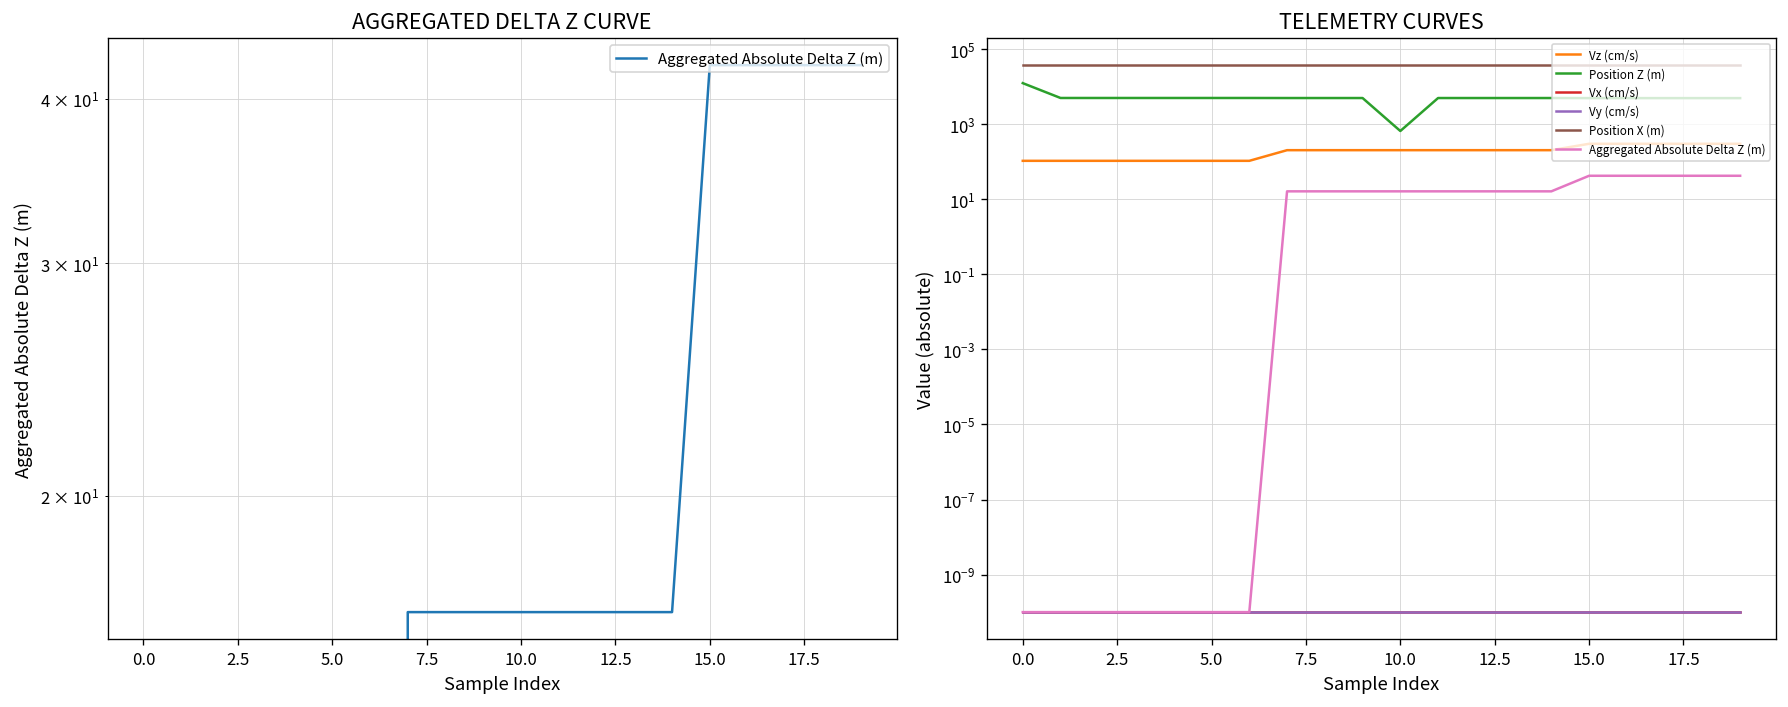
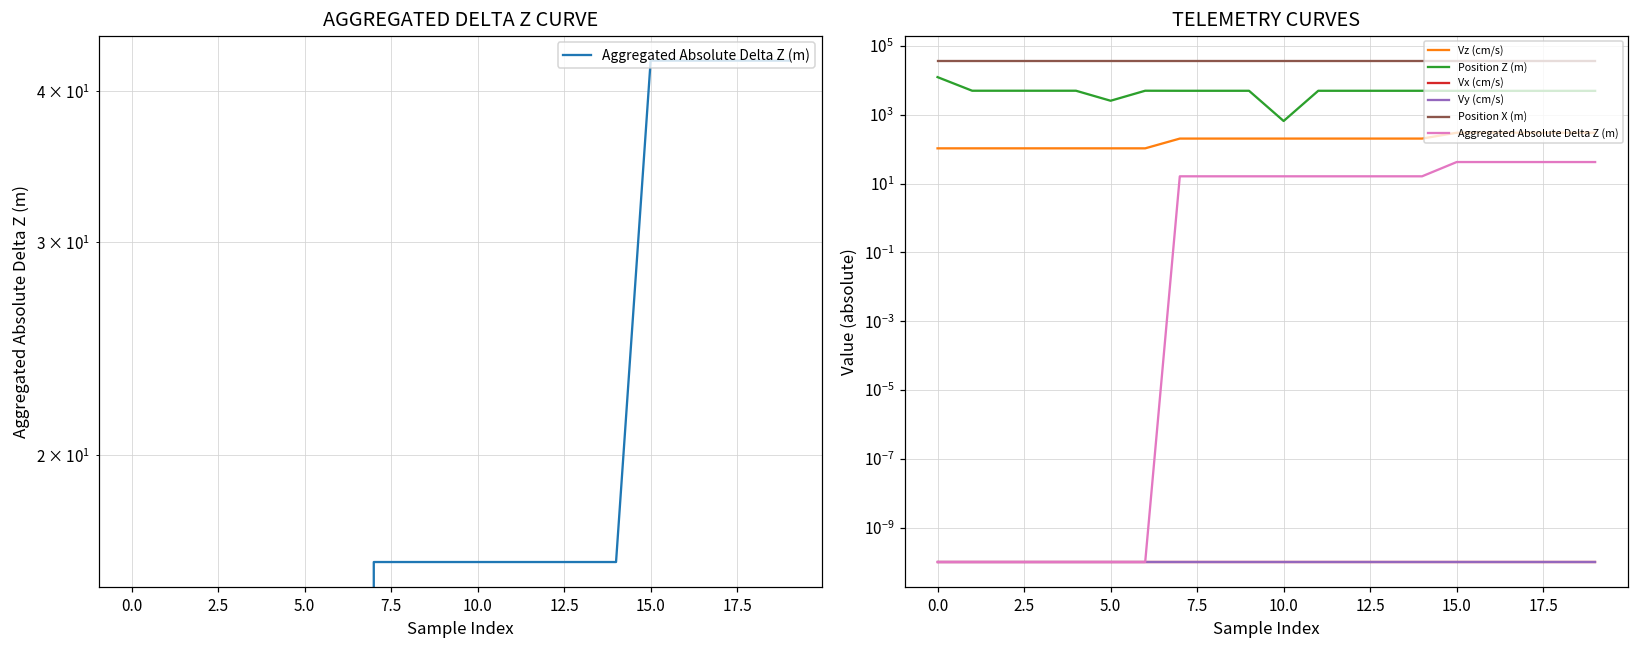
TELEMETRY CURVES, Position Z (m), 5.0: 5000 -> 3000
